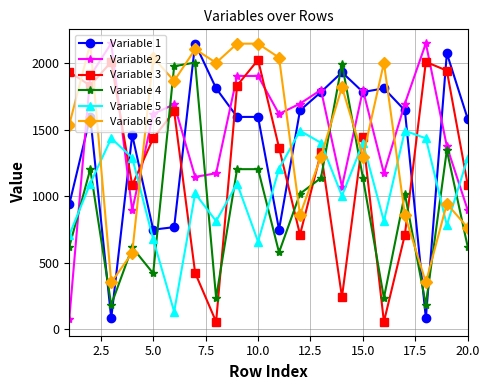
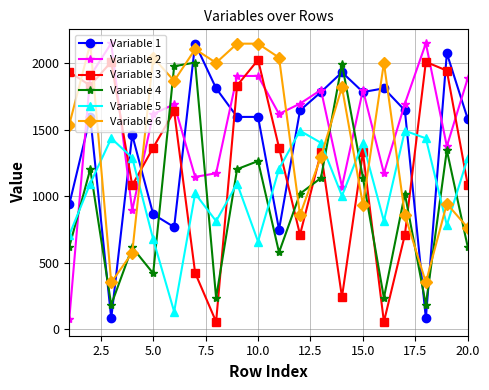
Variable 1, 5.0: 750 -> 870
Variable 3, 5.0: 1440 -> 1370
Variable 4, 10.0: 1200 -> 1270
Variable 3, 15.0: 1440 -> 1330
Variable 6, 15.0: 1300 -> 940
Variable 2, 20.0: 890 -> 1890
